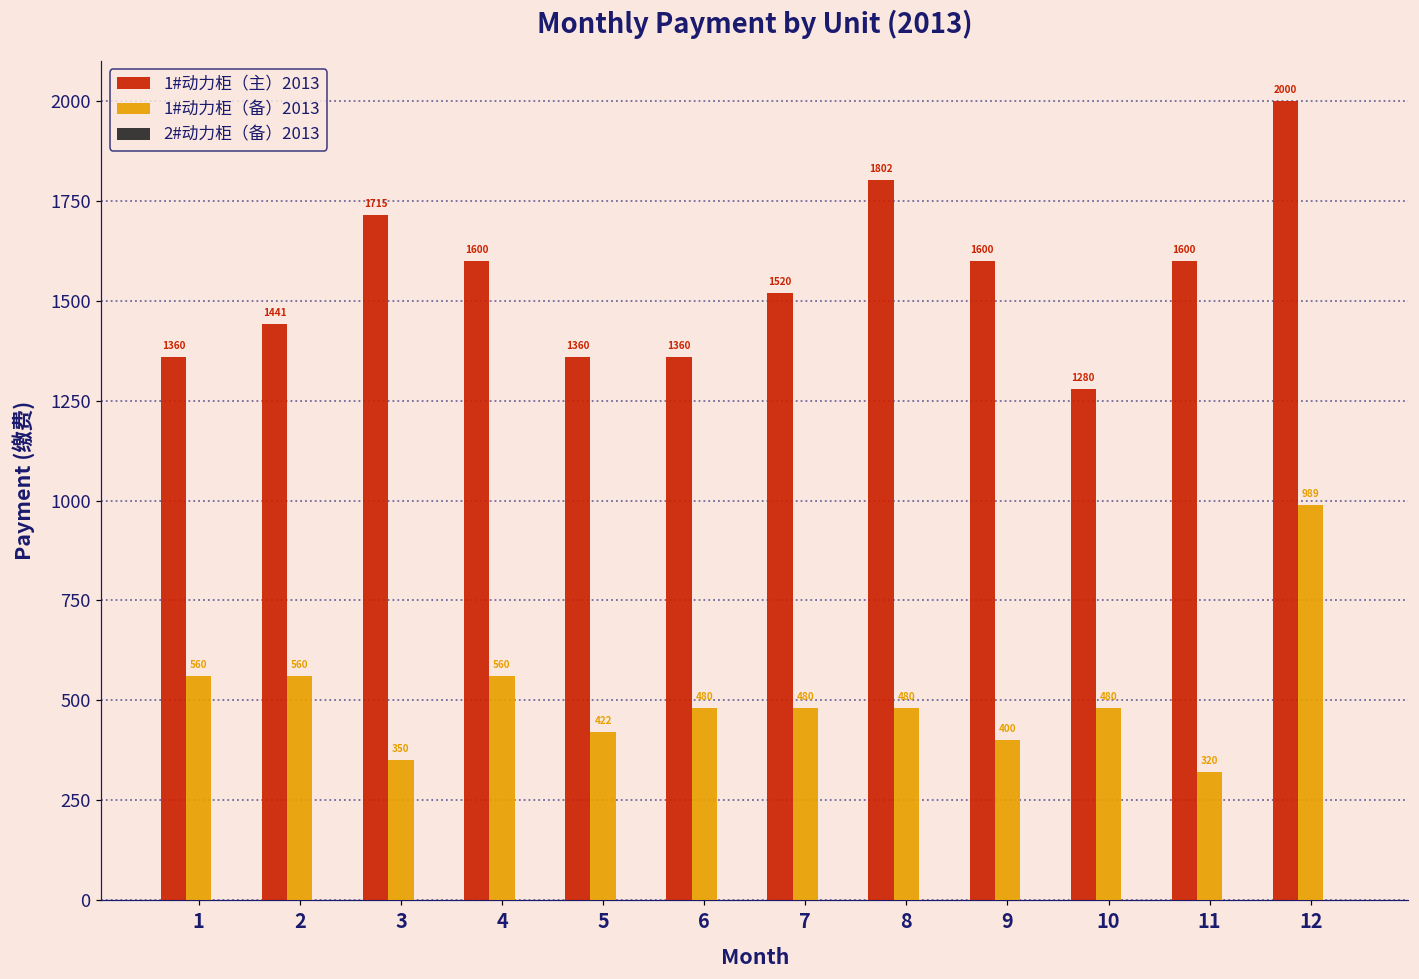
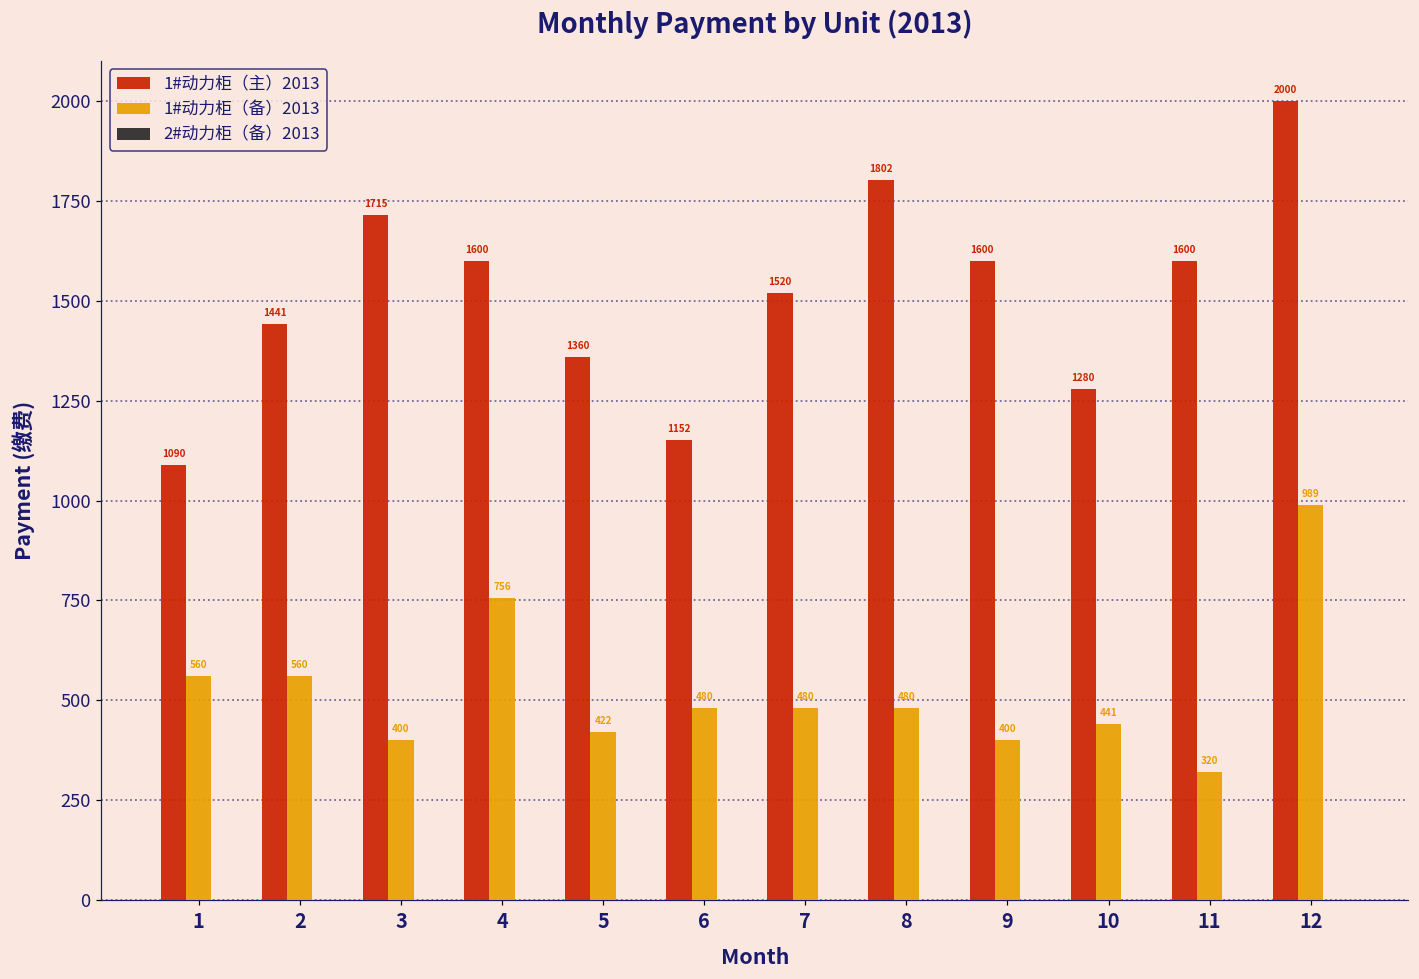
1#动力柜（主）2013, 1: 1360 -> 1090
1#动力柜（备）2013, 3: 350 -> 400
1#动力柜（备）2013, 4: 560 -> 756
1#动力柜（主）2013, 6: 1360 -> 1152
1#动力柜（备）2013, 10: 480 -> 441
